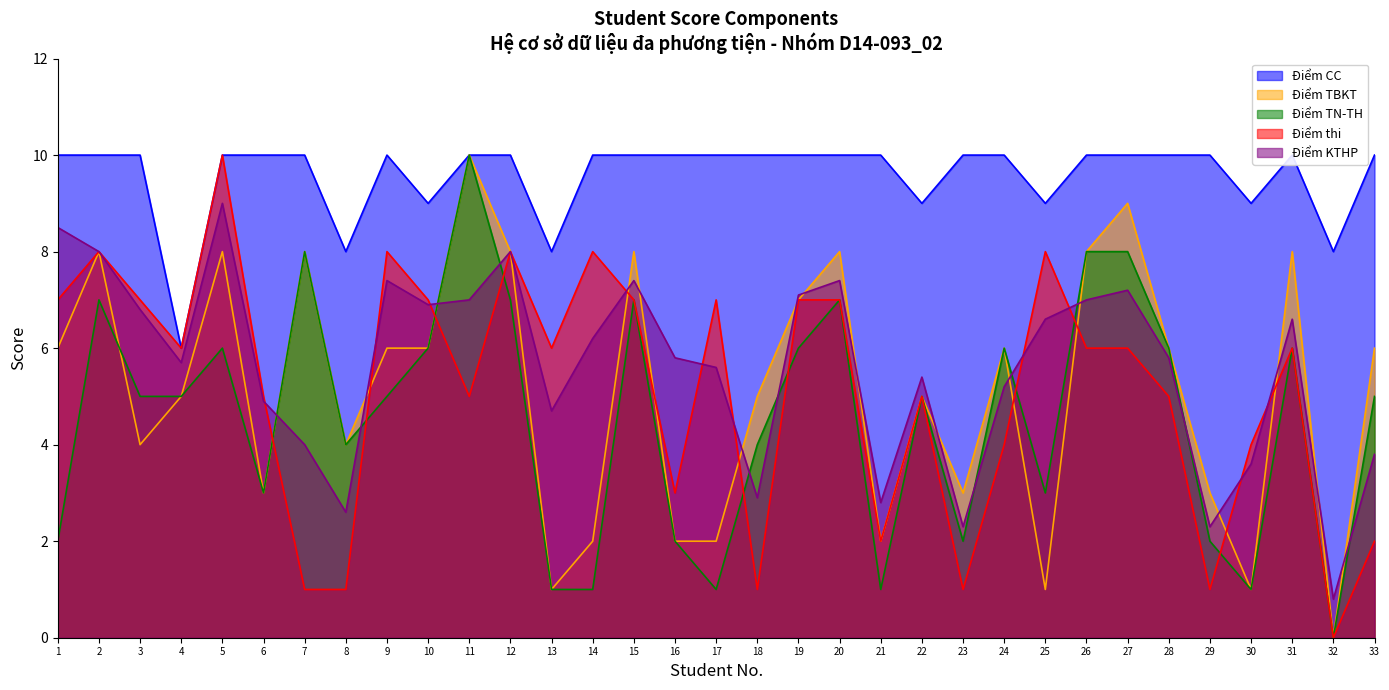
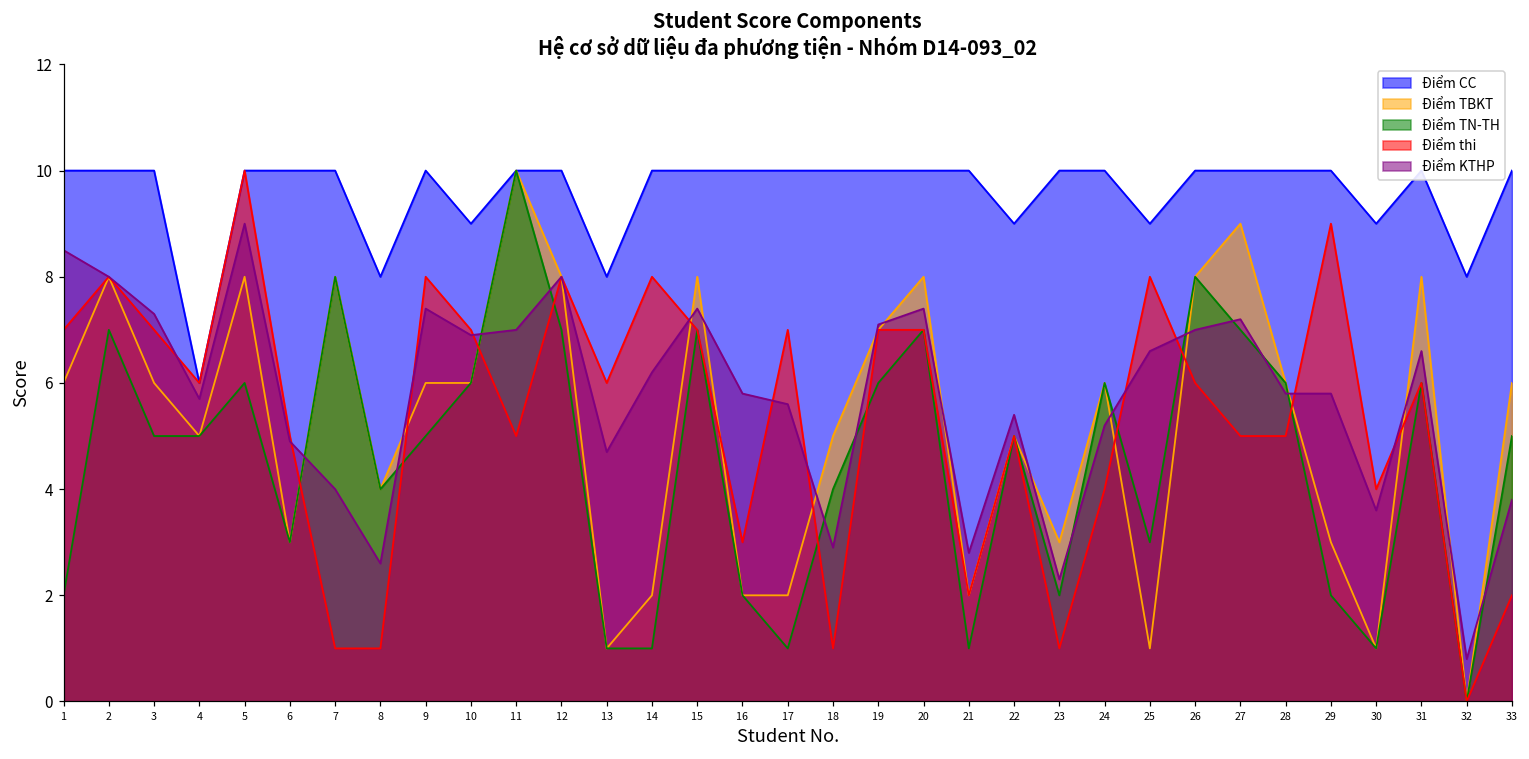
Điểm TBKT, 3: 4 -> 6
Điểm KTHP, 3: 6.8 -> 7.3
Điểm TN-TH, 27: 8 -> 7
Điểm thi, 27: 6 -> 5
Điểm thi, 29: 1 -> 9
Điểm KTHP, 29: 2.3 -> 5.8
